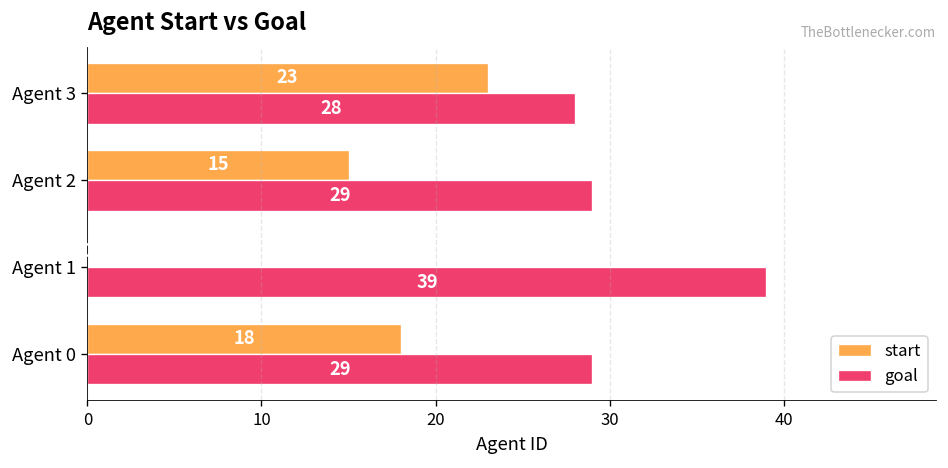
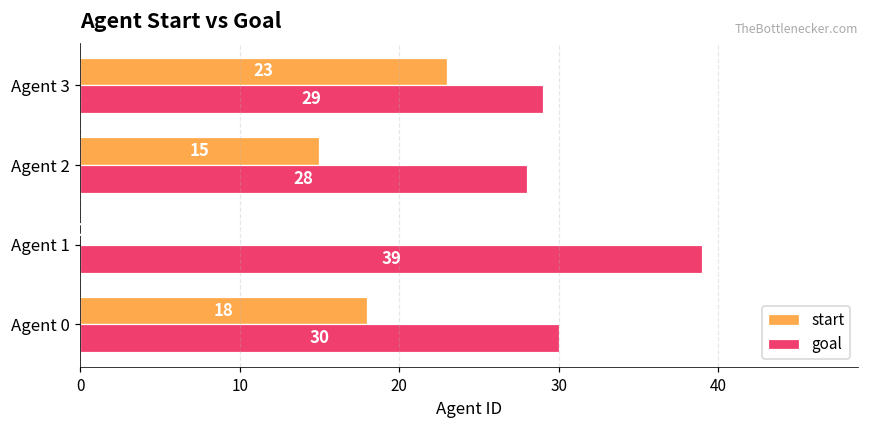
goal, Agent 3: 28 -> 29
goal, Agent 2: 29 -> 28
goal, Agent 0: 29 -> 30
